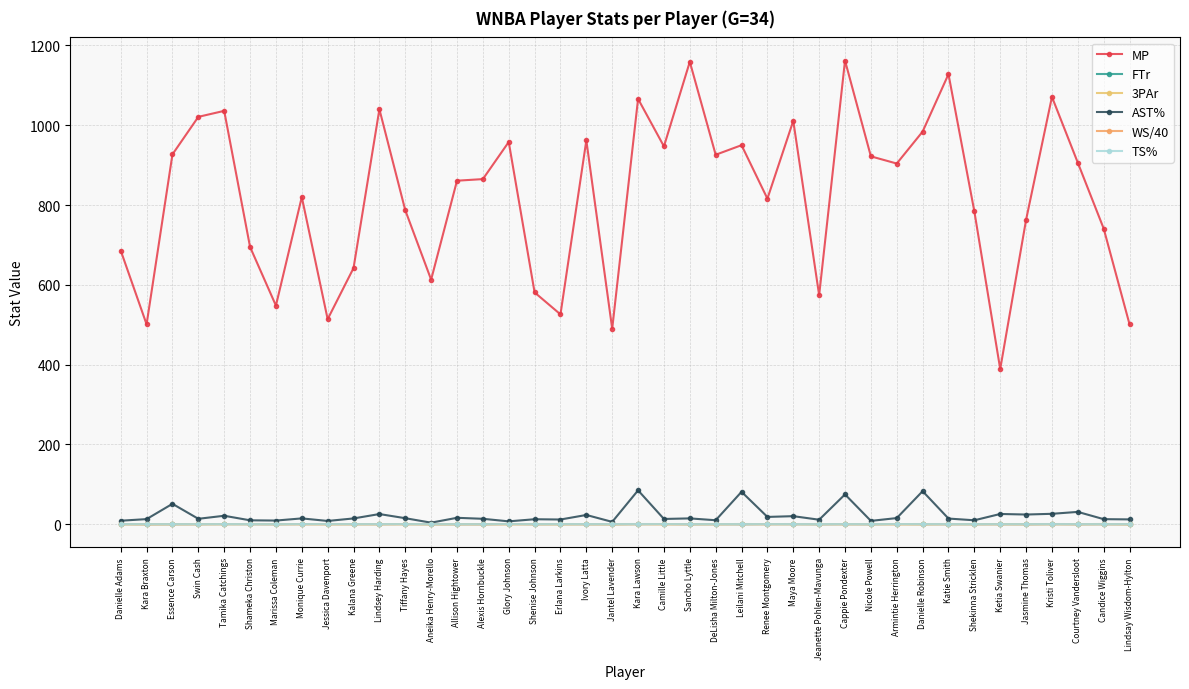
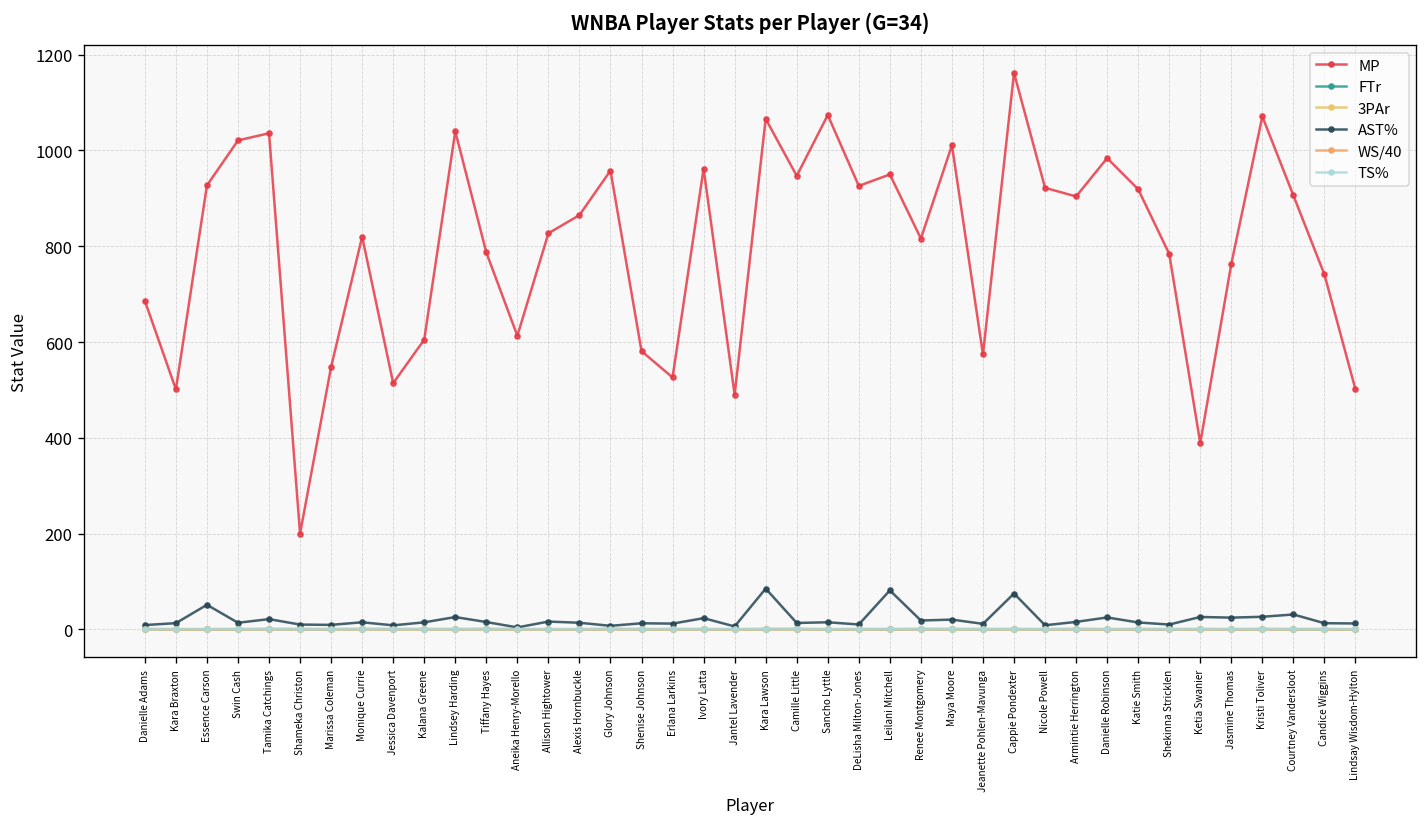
MP, Shameka Christon: 700 -> 200
MP, Kalana Greene: 640 -> 610
MP, Allison Hightower: 860 -> 830
MP, Sancho Lyttle: 1160 -> 1070
AST%, Danielle Robinson: 80 -> 20
MP, Katie Smith: 1130 -> 920
